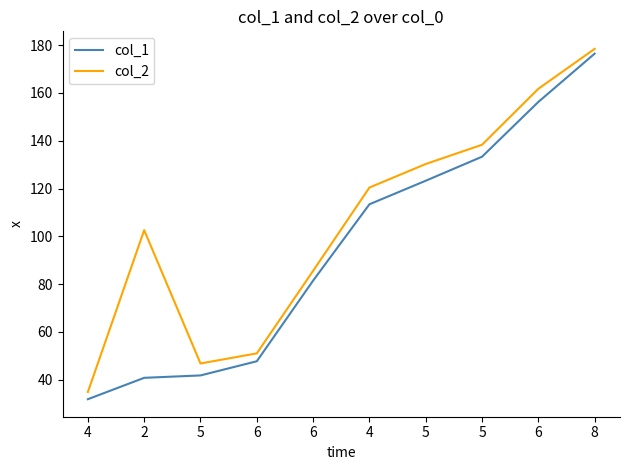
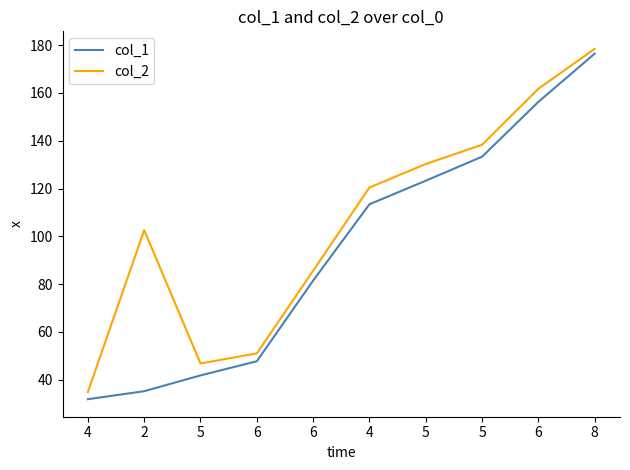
col_1, 2: 41 -> 35
